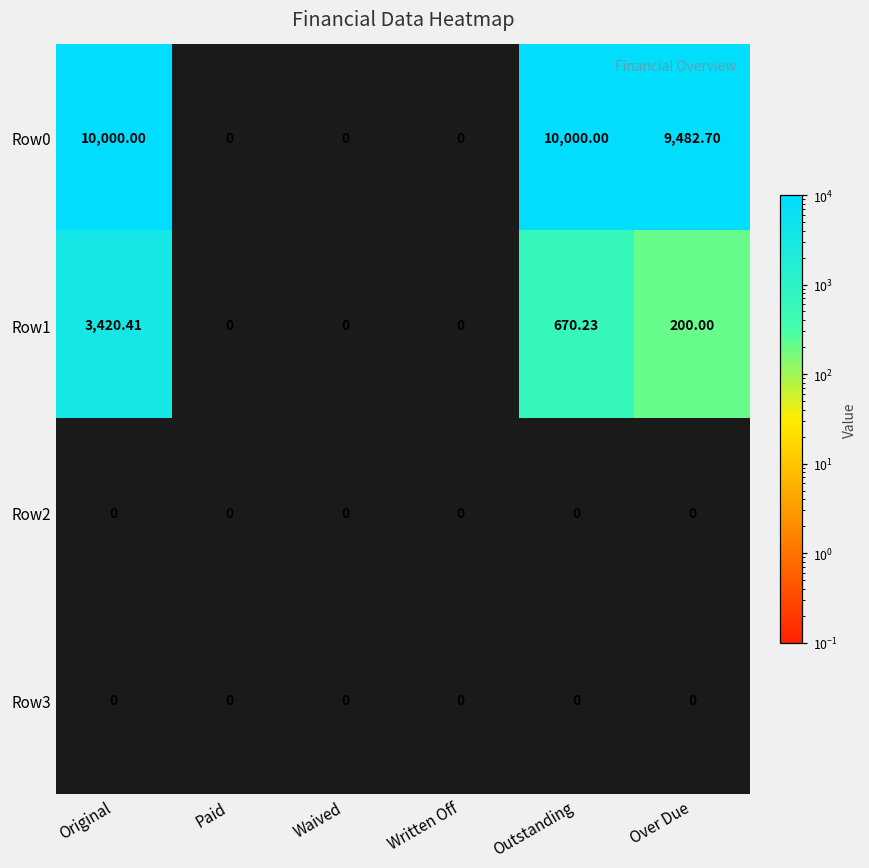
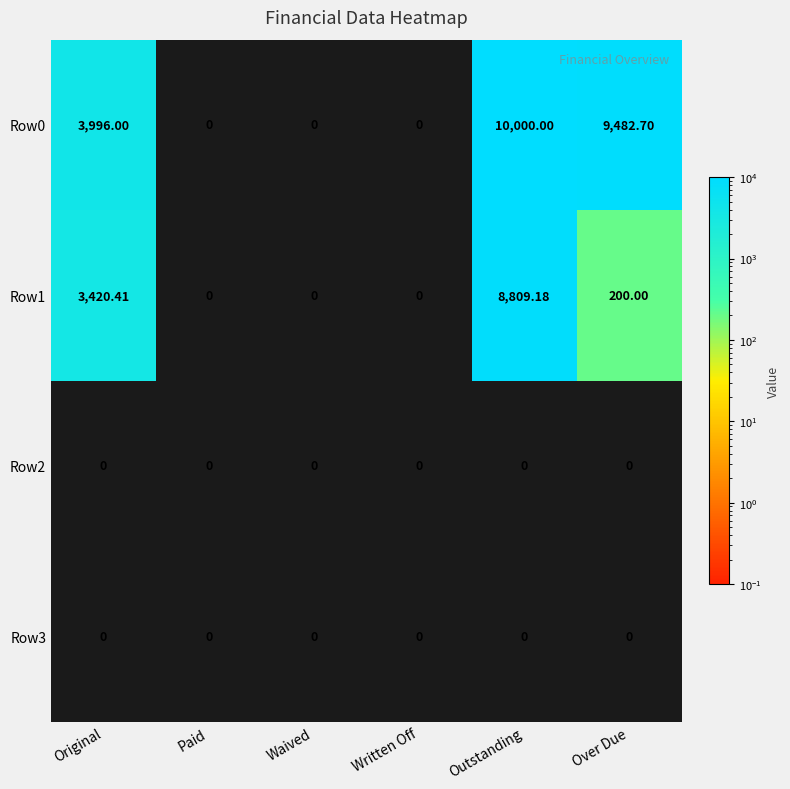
Row0, Original: 10,000.00 -> 3,996.00
Row1, Outstanding: 670.23 -> 8,809.18
